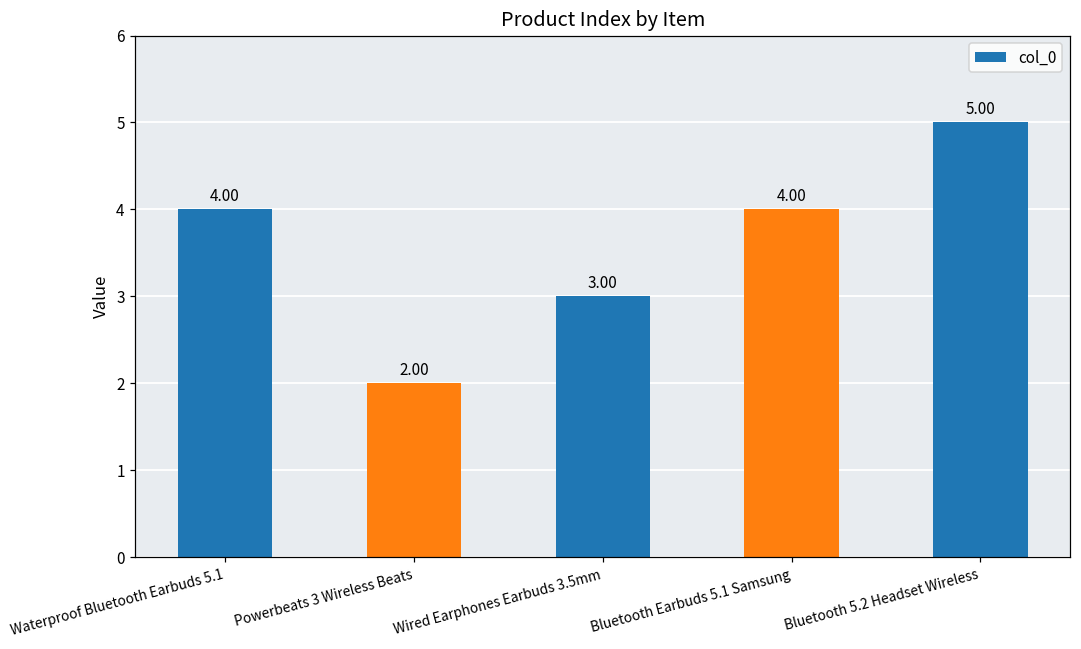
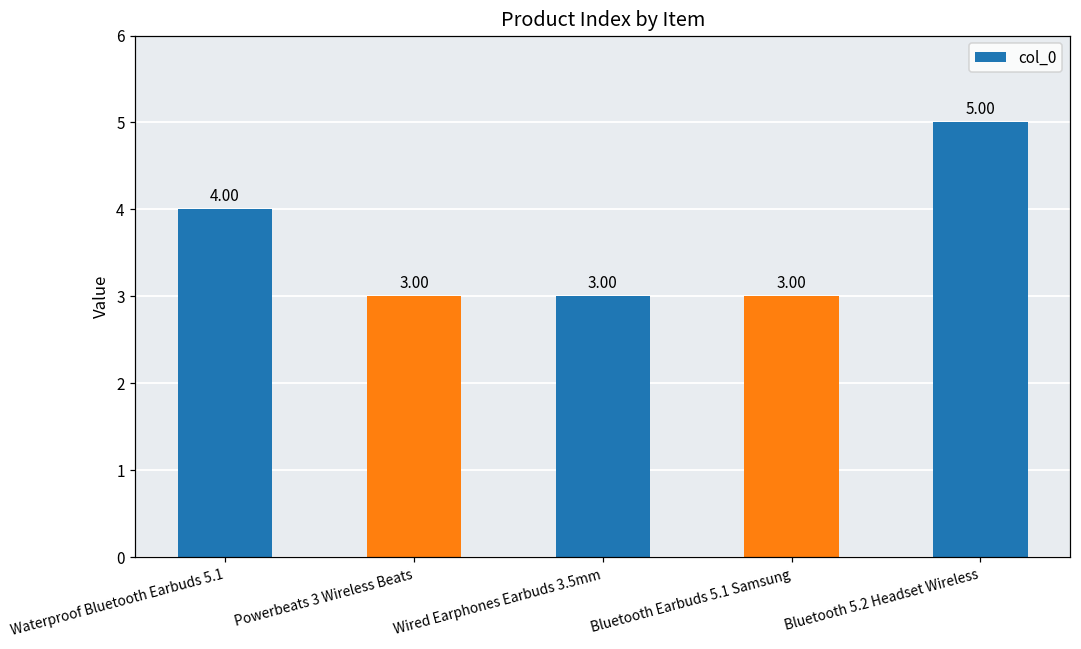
Powerbeats 3 Wireless Beats: 2.00 -> 3.00
Bluetooth Earbuds 5.1 Samsung: 4.00 -> 3.00
